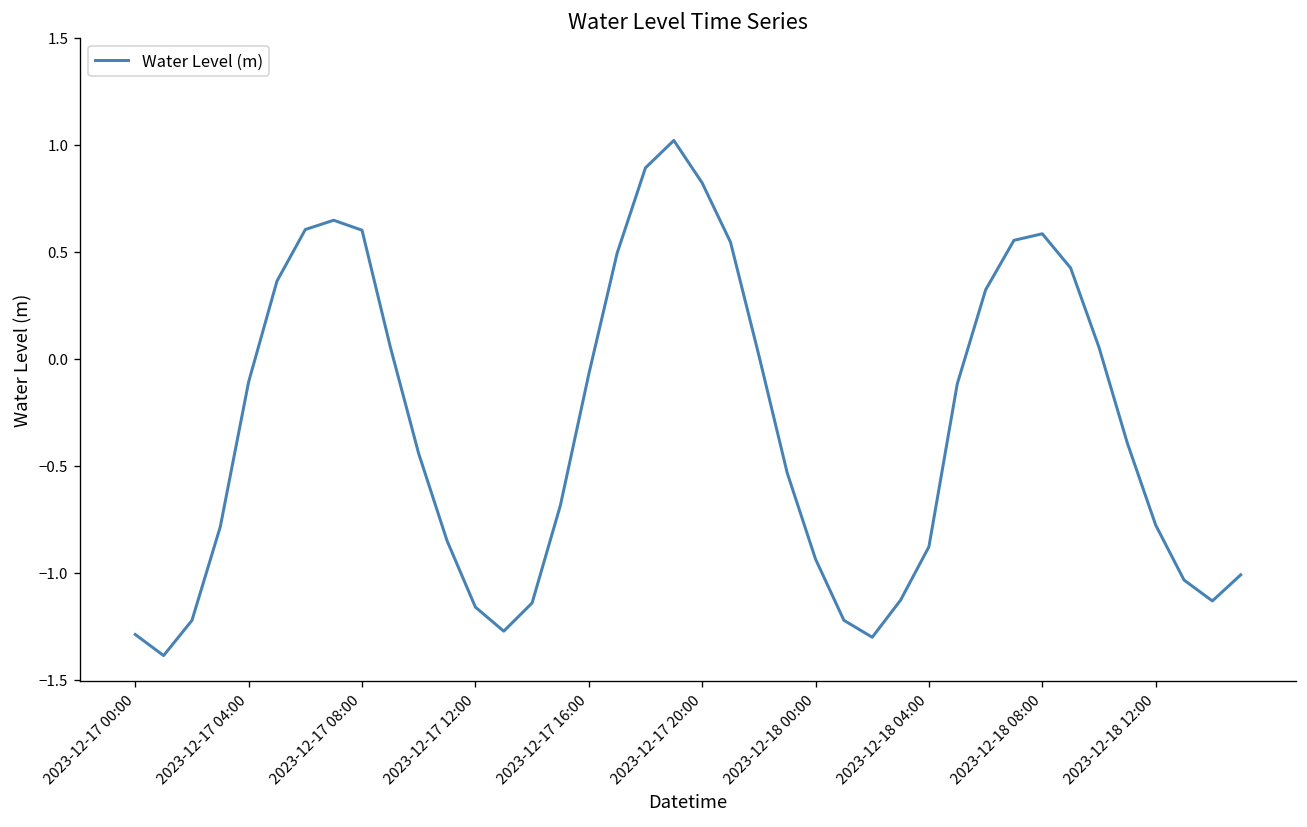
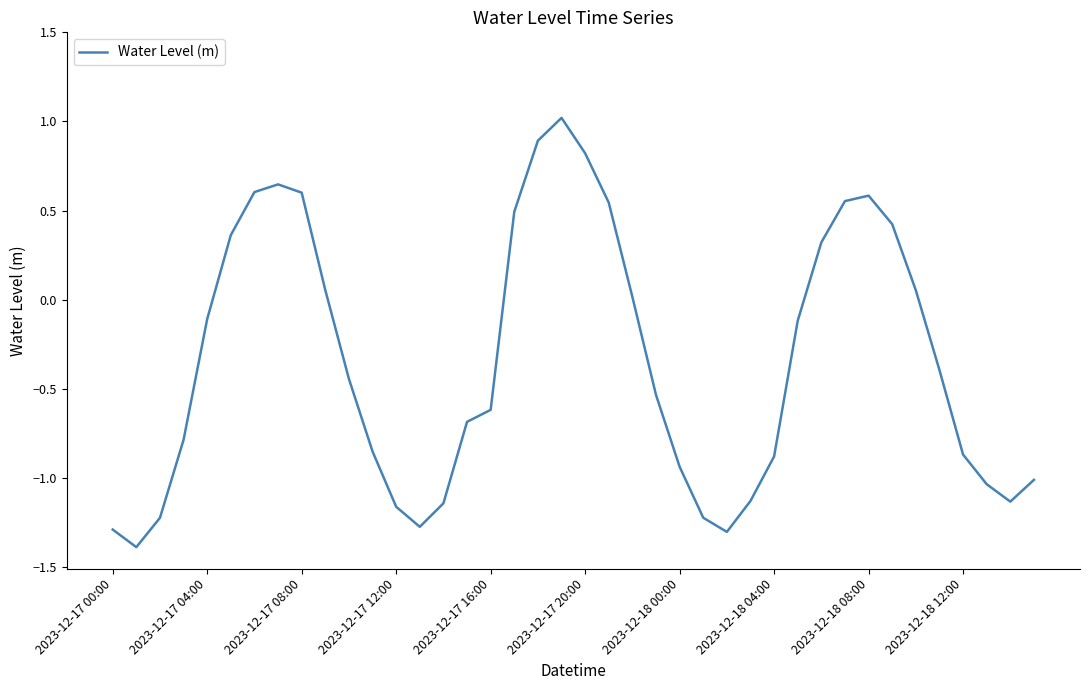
2023-12-17 16:00: -0.07 -> -0.62
2023-12-18 12:00: -0.78 -> -0.87
